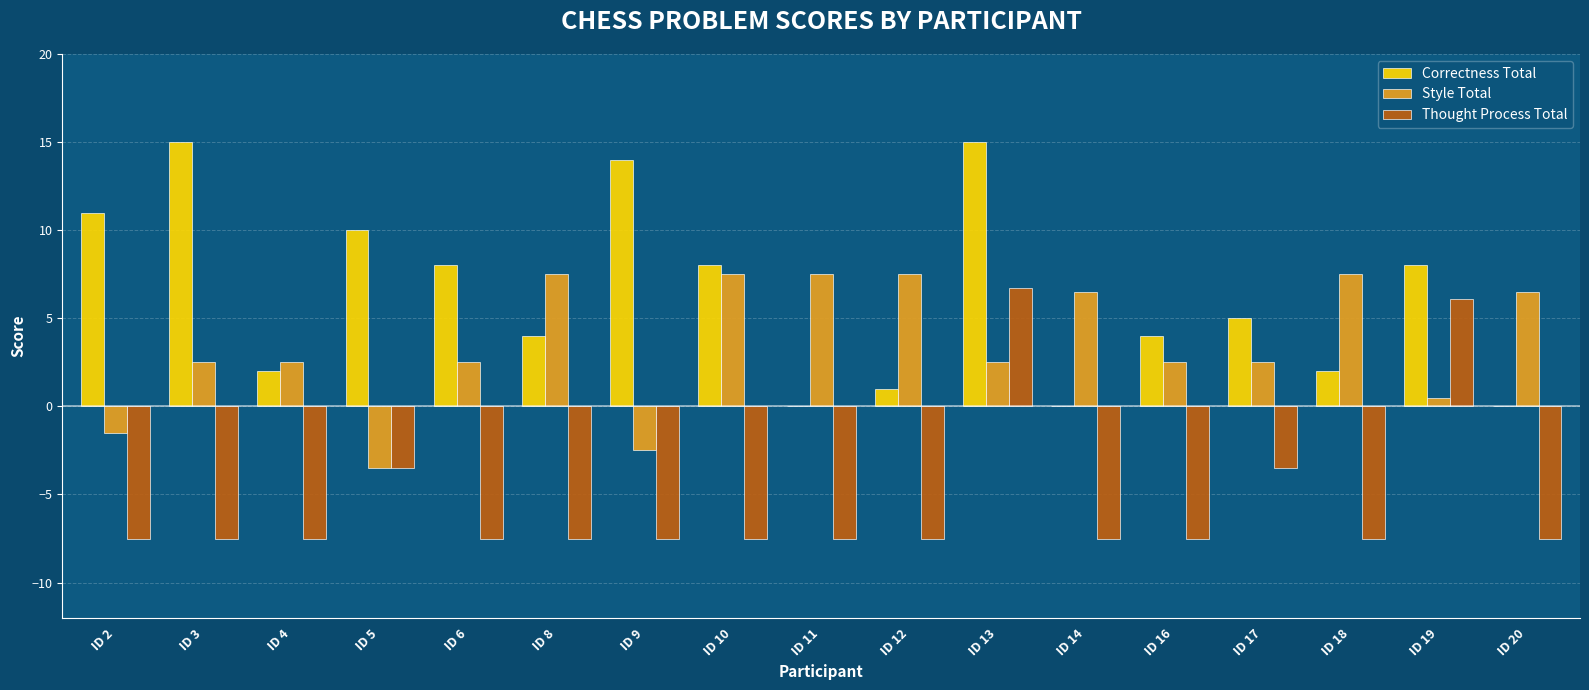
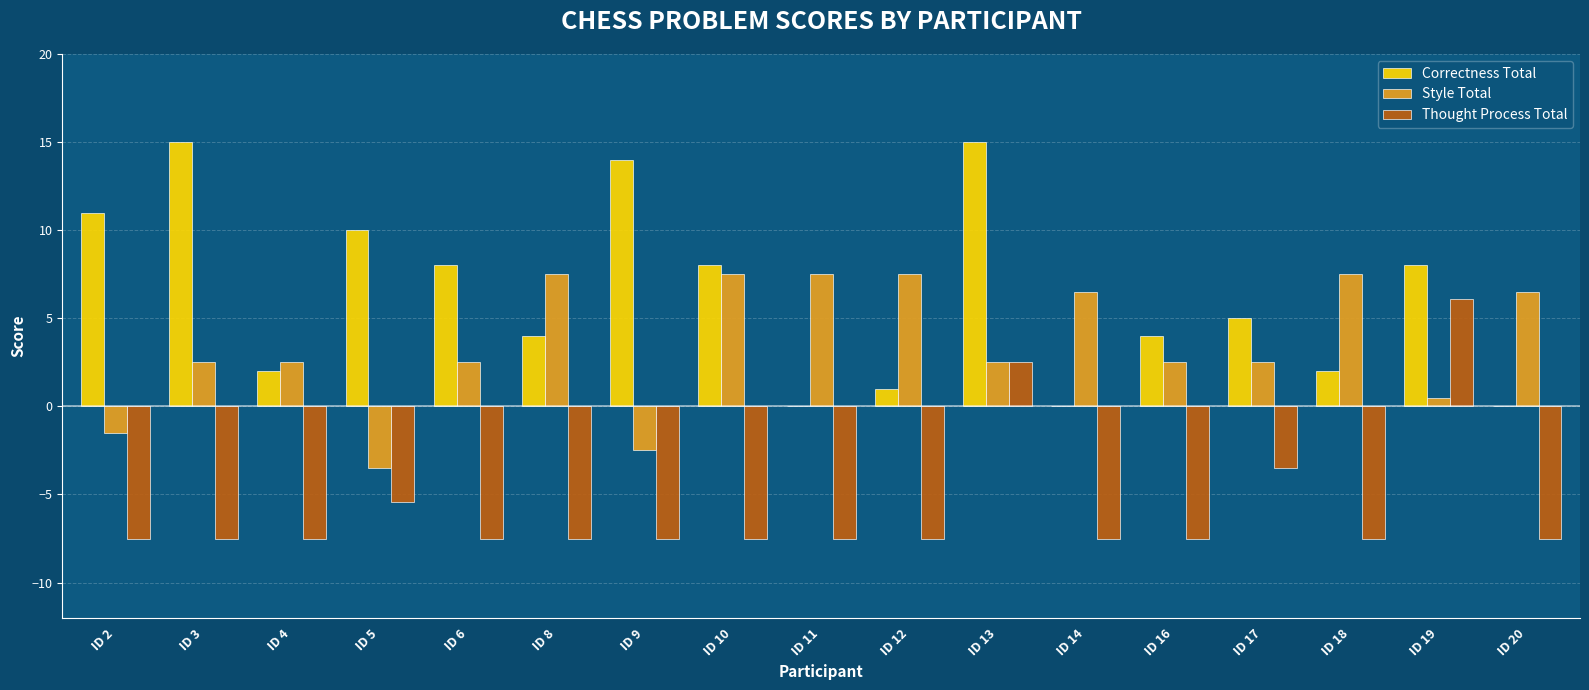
Thought Process Total, ID 5: -3.5 -> -5.4
Thought Process Total, ID 13: 6.7 -> 2.5
